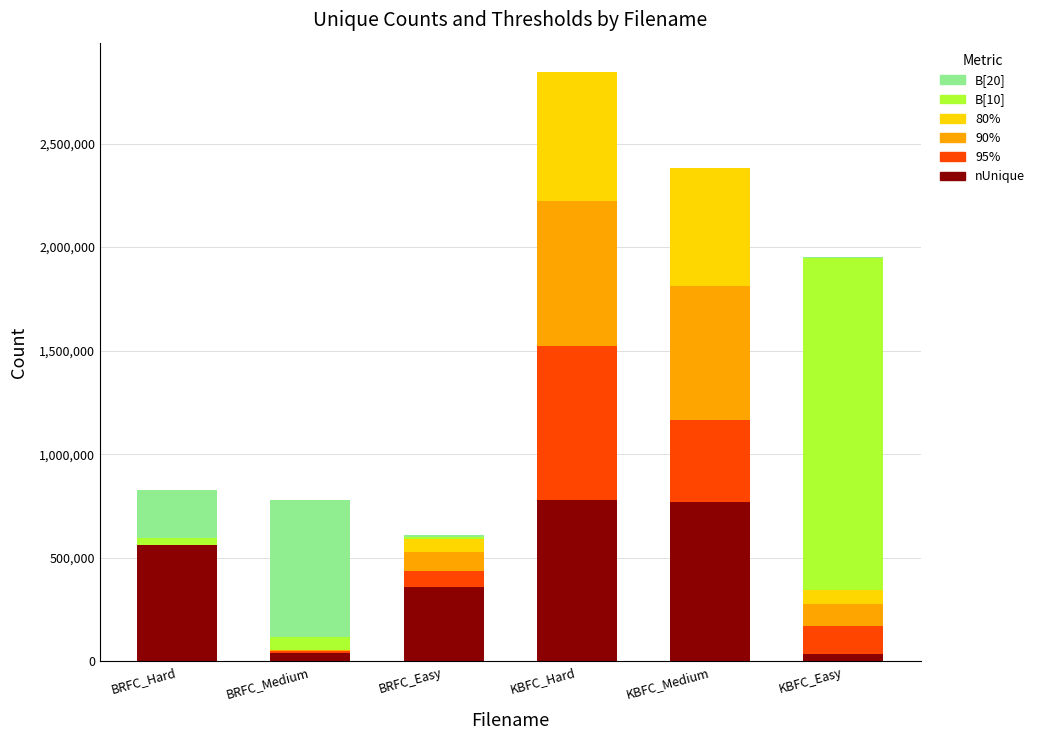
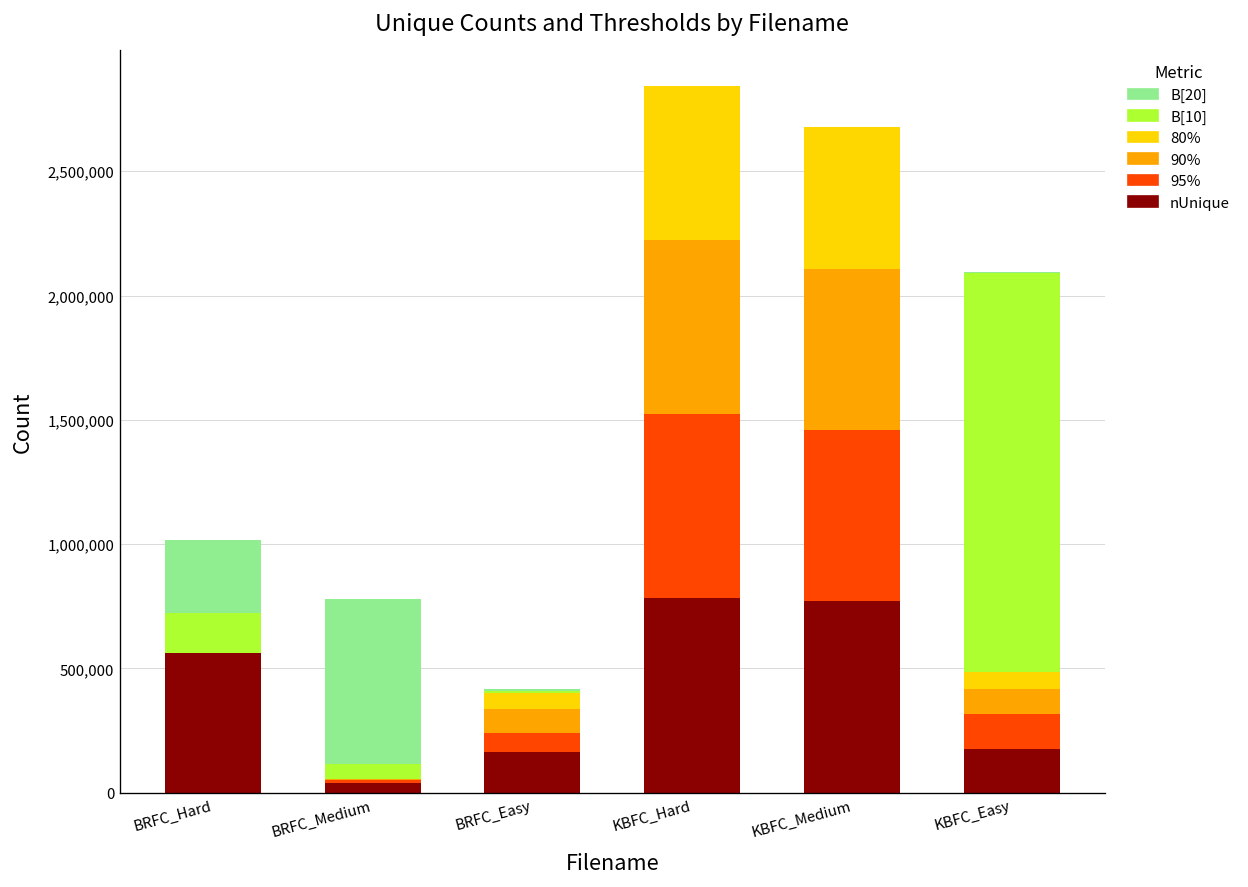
B[10], BRFC_Hard: 30,000 -> 160,000
B[20], BRFC_Hard: 230,000 -> 300,000
nUnique, BRFC_Easy: 360,000 -> 160,000
95%, KBFC_Medium: 390,000 -> 690,000
nUnique, KBFC_Easy: 30,000 -> 180,000
